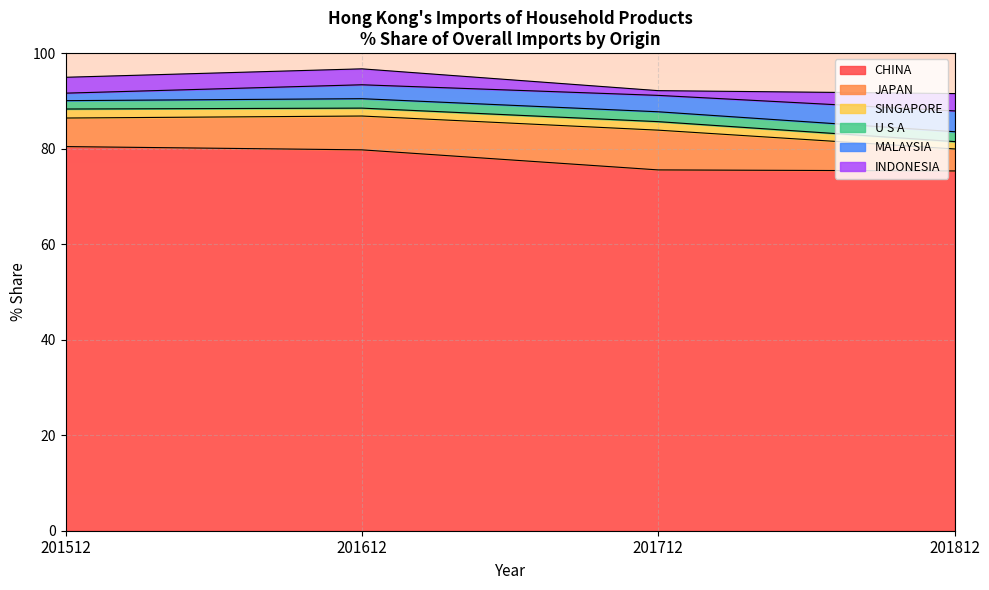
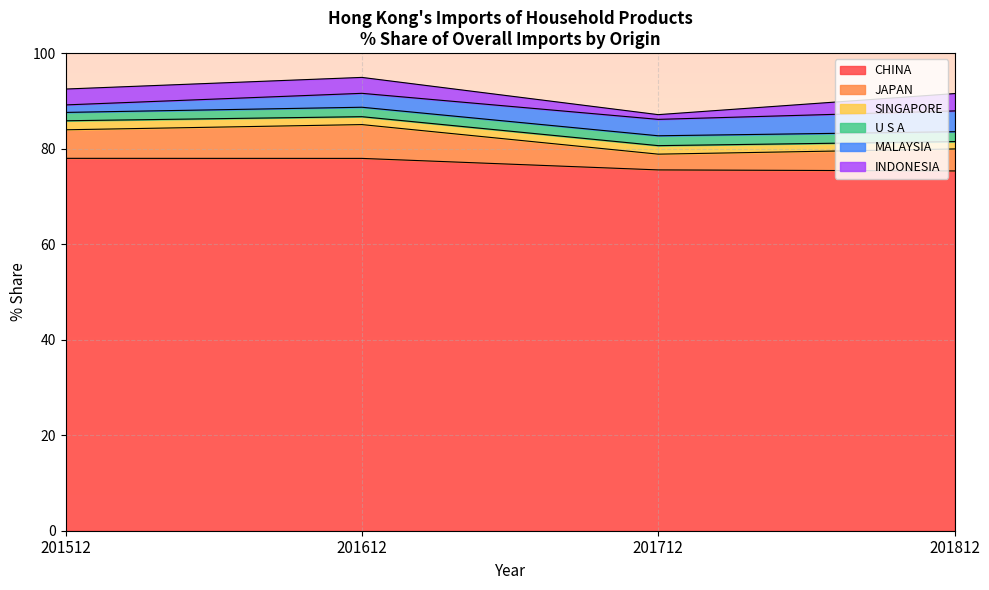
CHINA, 201512: 80 -> 78
CHINA, 201612: 80 -> 78
JAPAN, 201712: 8 -> 3
